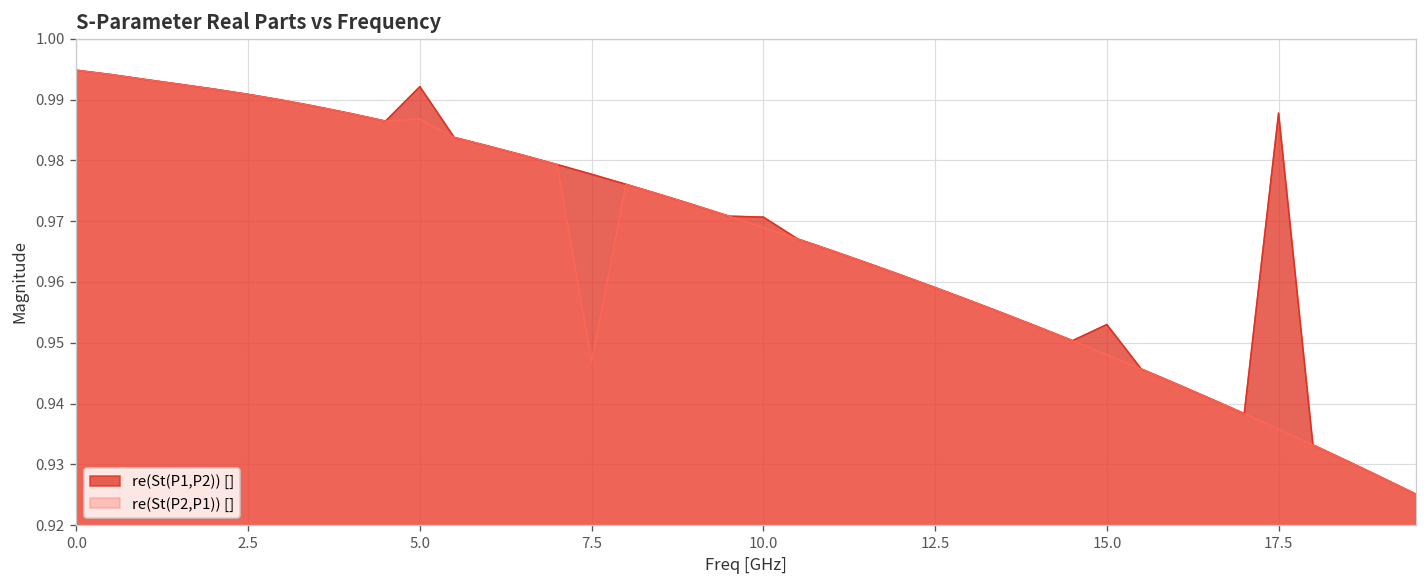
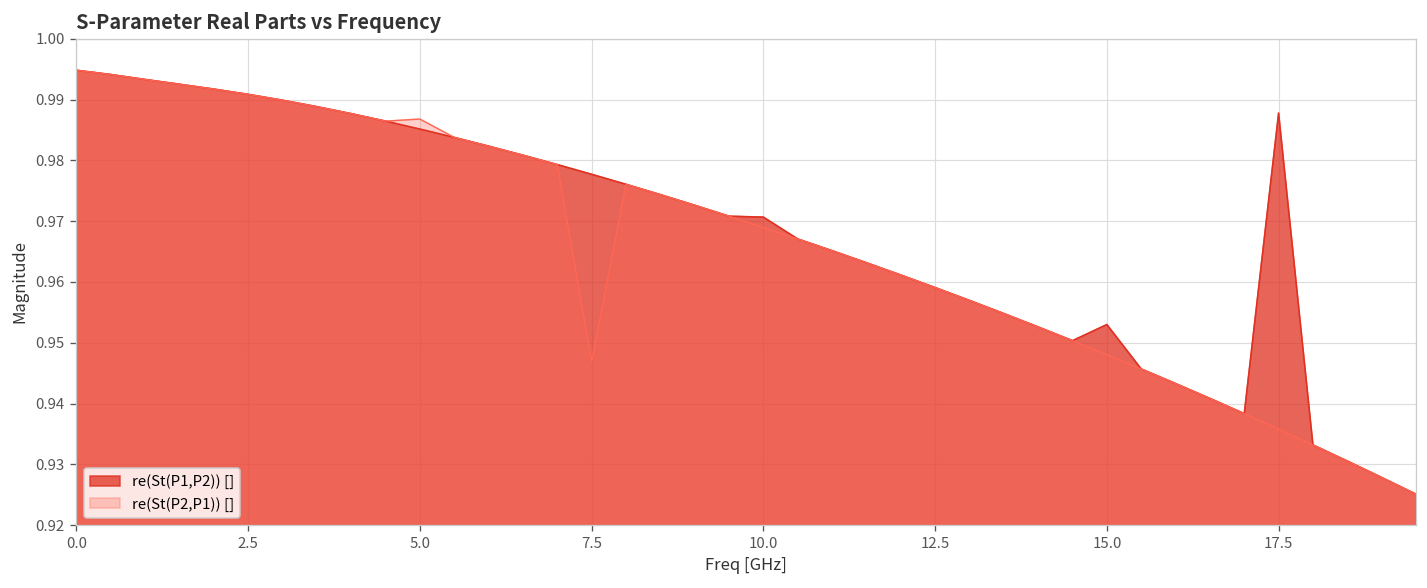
re(St(P1,P2)) [], 5.0: 0.992 -> 0.985
